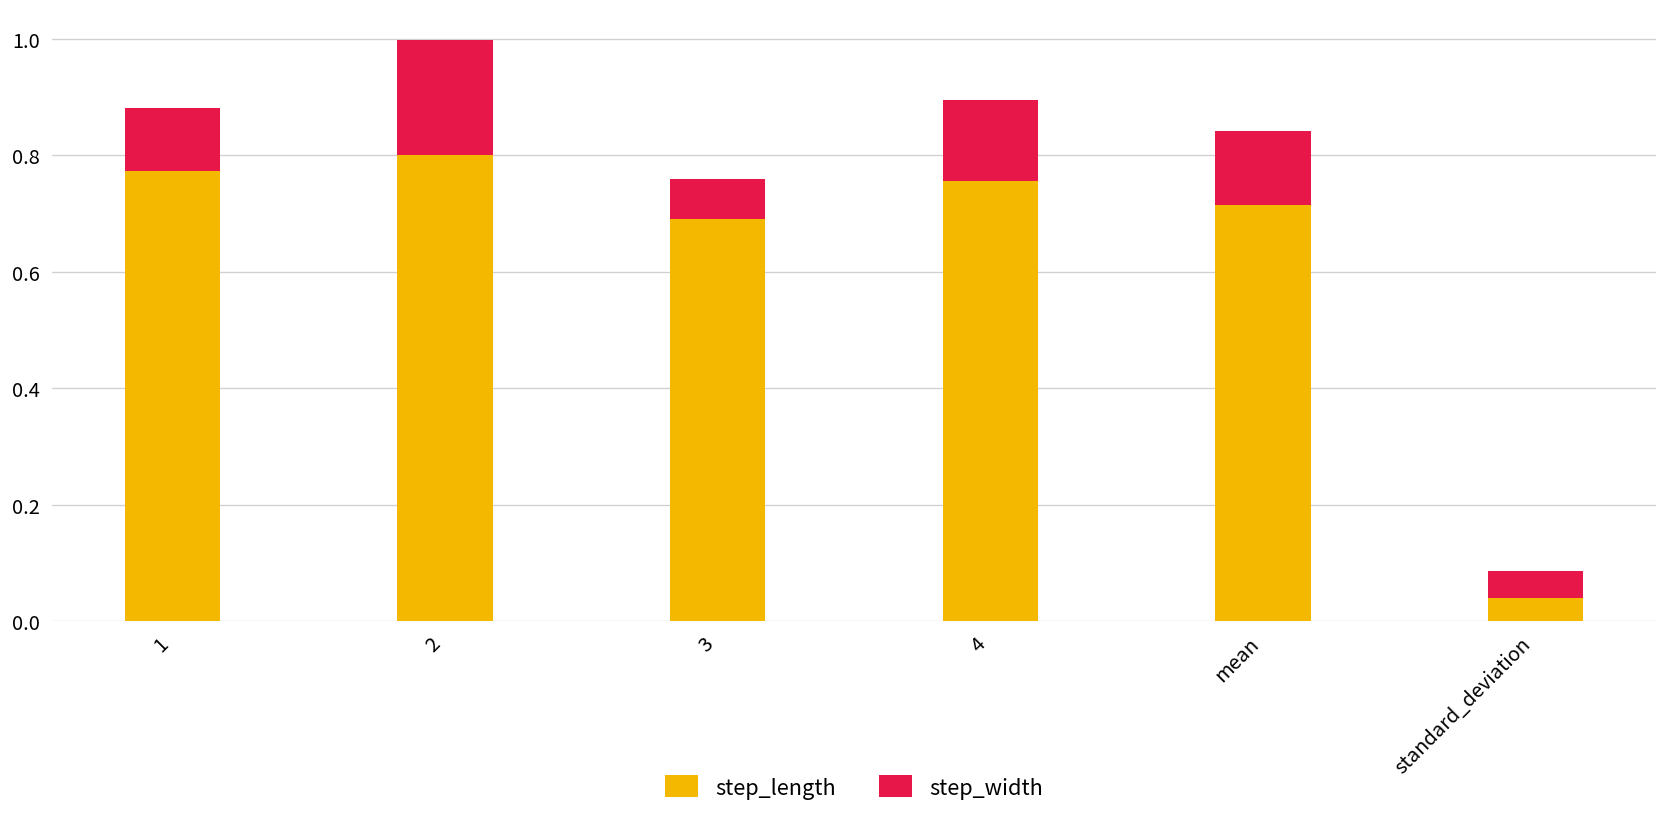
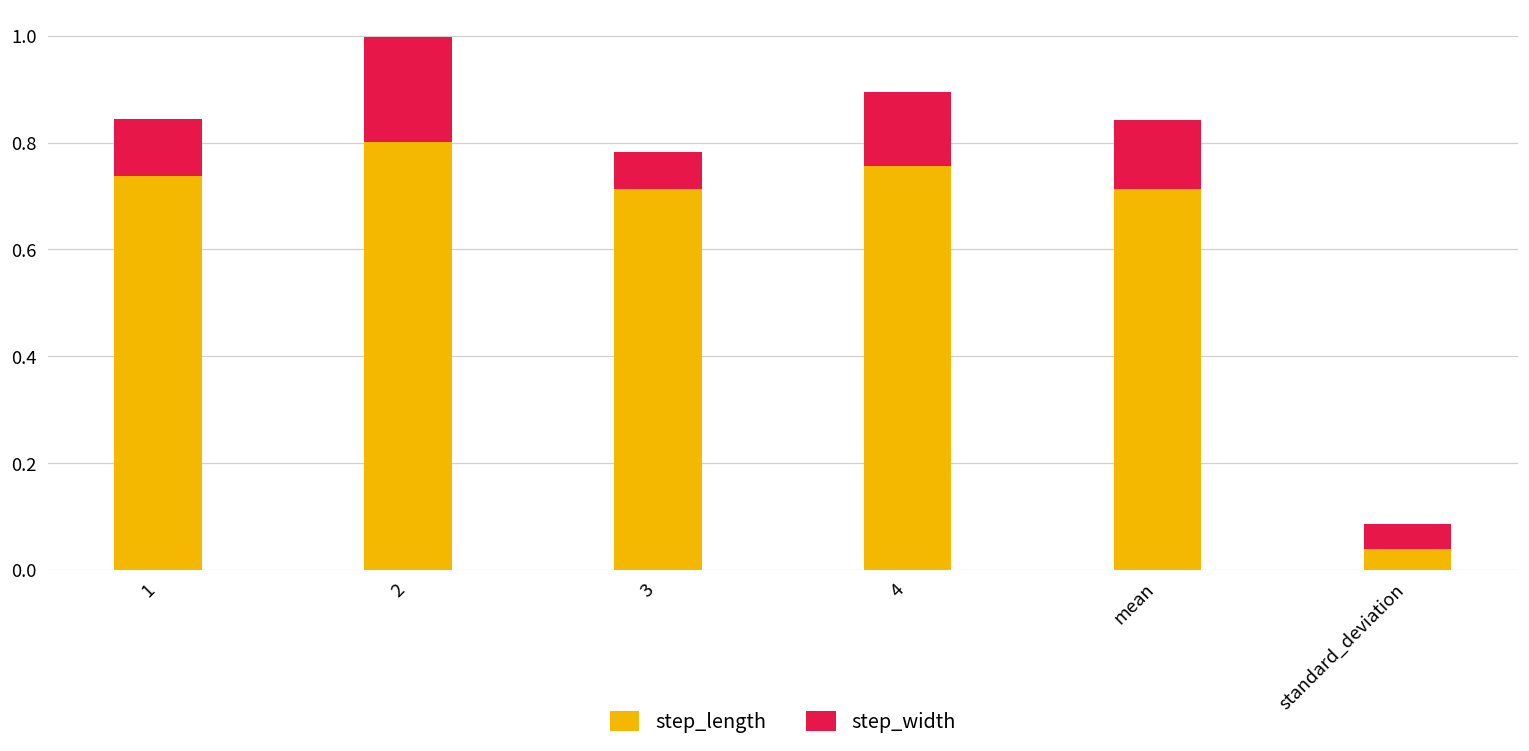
step_length, 1: 0.77 -> 0.74
step_length, 3: 0.69 -> 0.71
